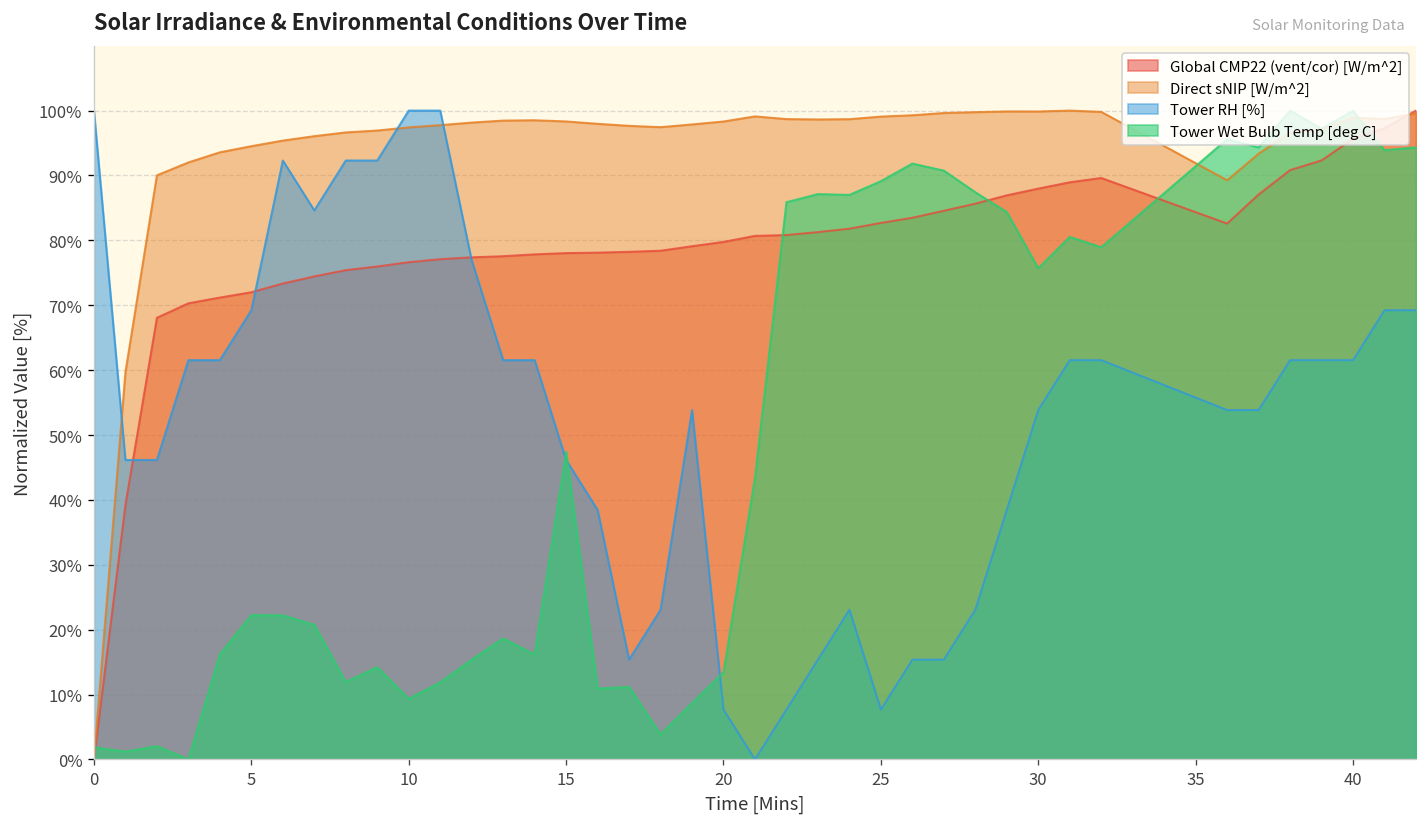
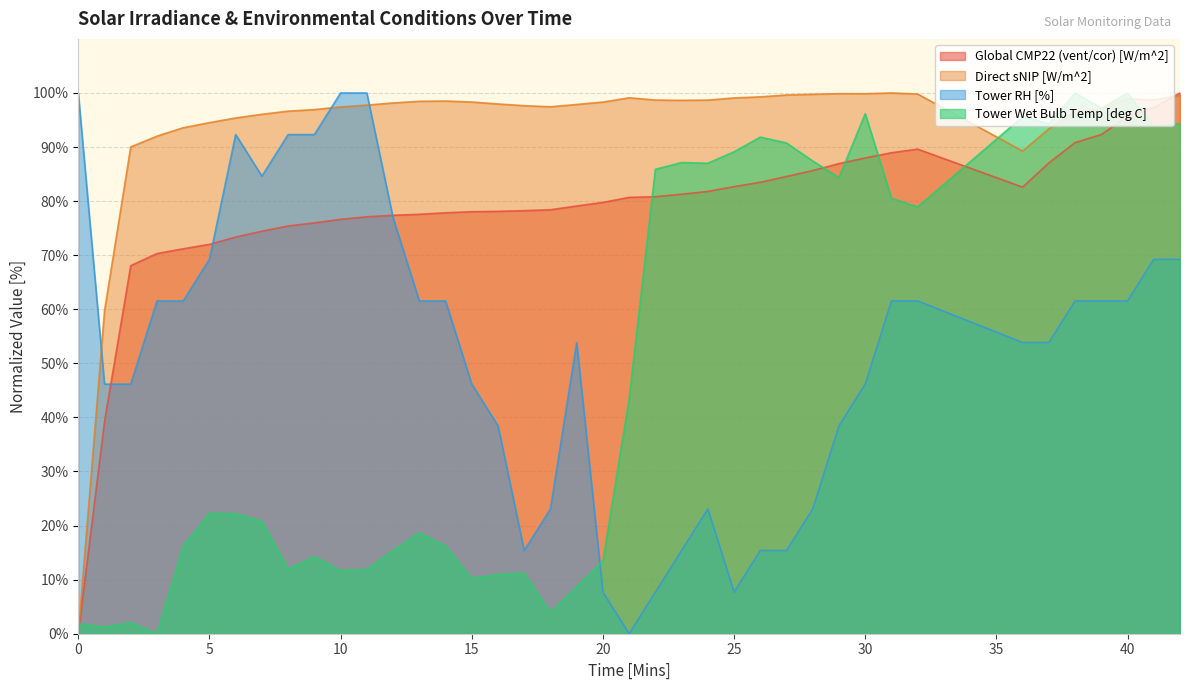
Tower Wet Bulb Temp [deg C], 10: 9% -> 12%
Tower Wet Bulb Temp [deg C], 15: 47% -> 10%
Tower RH [%], 30: 54% -> 46%
Tower Wet Bulb Temp [deg C], 30: 76% -> 96%
